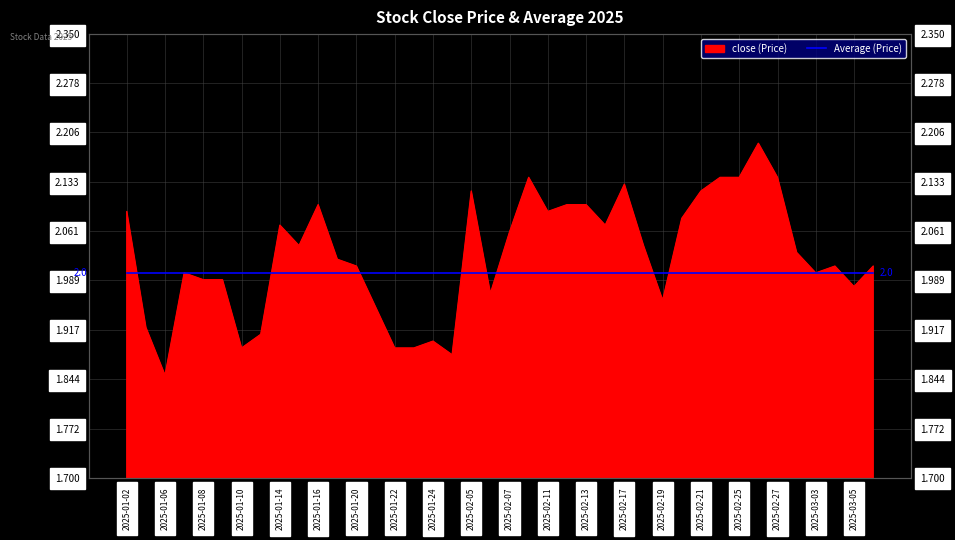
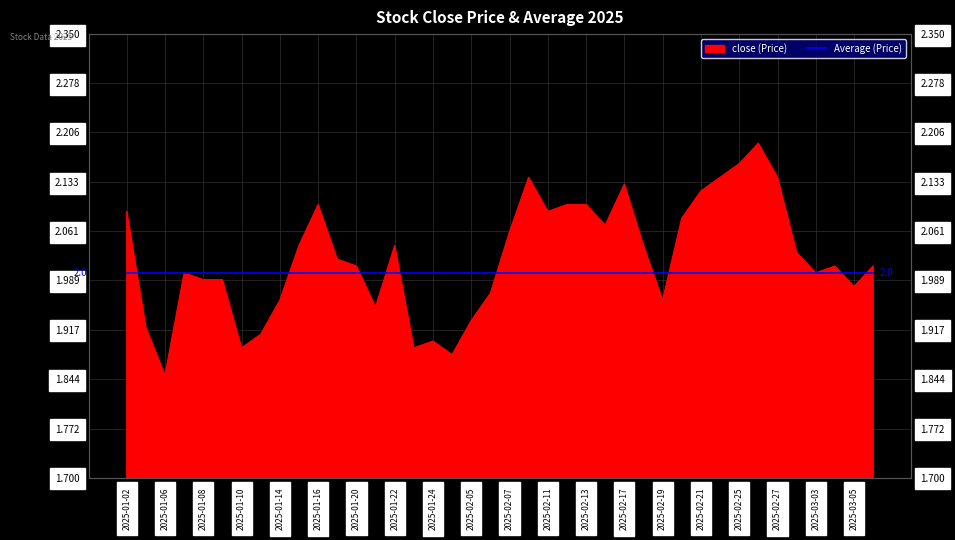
close (Price), 2025-01-14: 2.07 -> 1.96
close (Price), 2025-01-22: 1.89 -> 2.04
close (Price), 2025-02-05: 2.12 -> 1.93
close (Price), 2025-02-25: 2.14 -> 2.16
